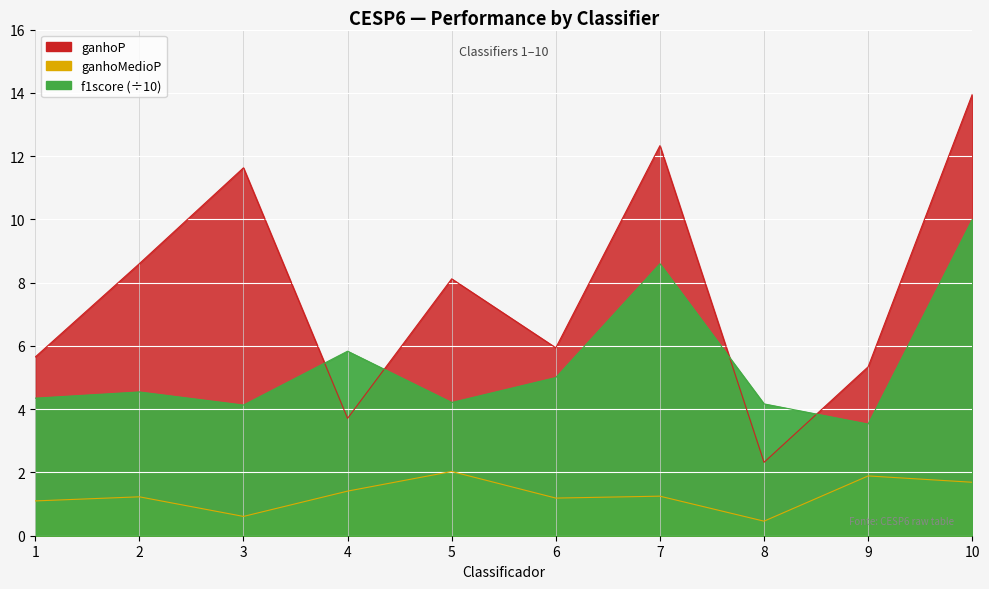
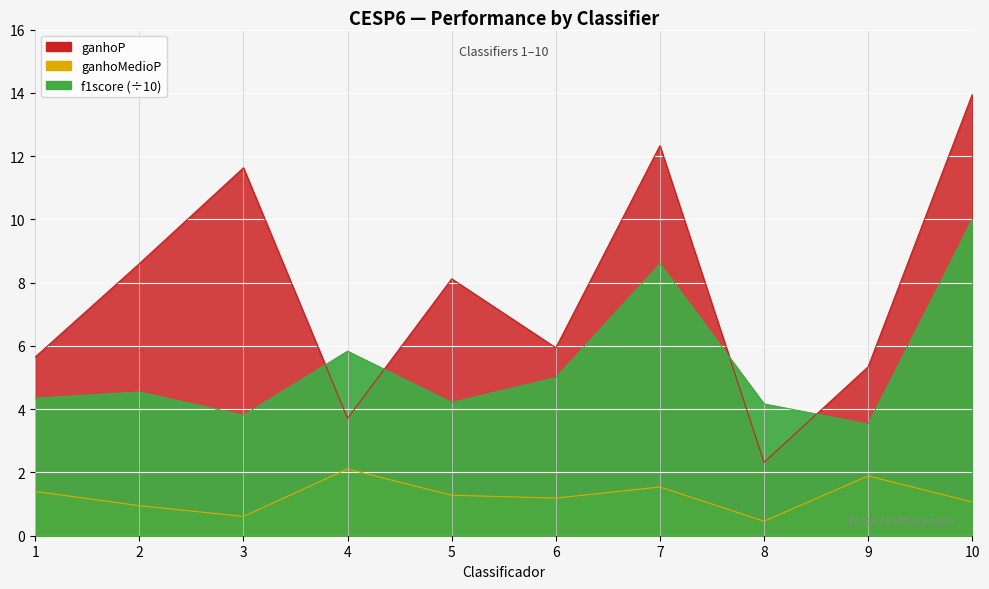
ganhoMedioP, 1: 1.1 -> 1.4
ganhoMedioP, 2: 1.2 -> 1.0
f1score (÷10), 3: 4.1 -> 3.8
ganhoMedioP, 4: 1.4 -> 2.1
ganhoMedioP, 5: 2.0 -> 1.3
ganhoMedioP, 7: 1.3 -> 1.5
ganhoMedioP, 10: 1.7 -> 1.1
